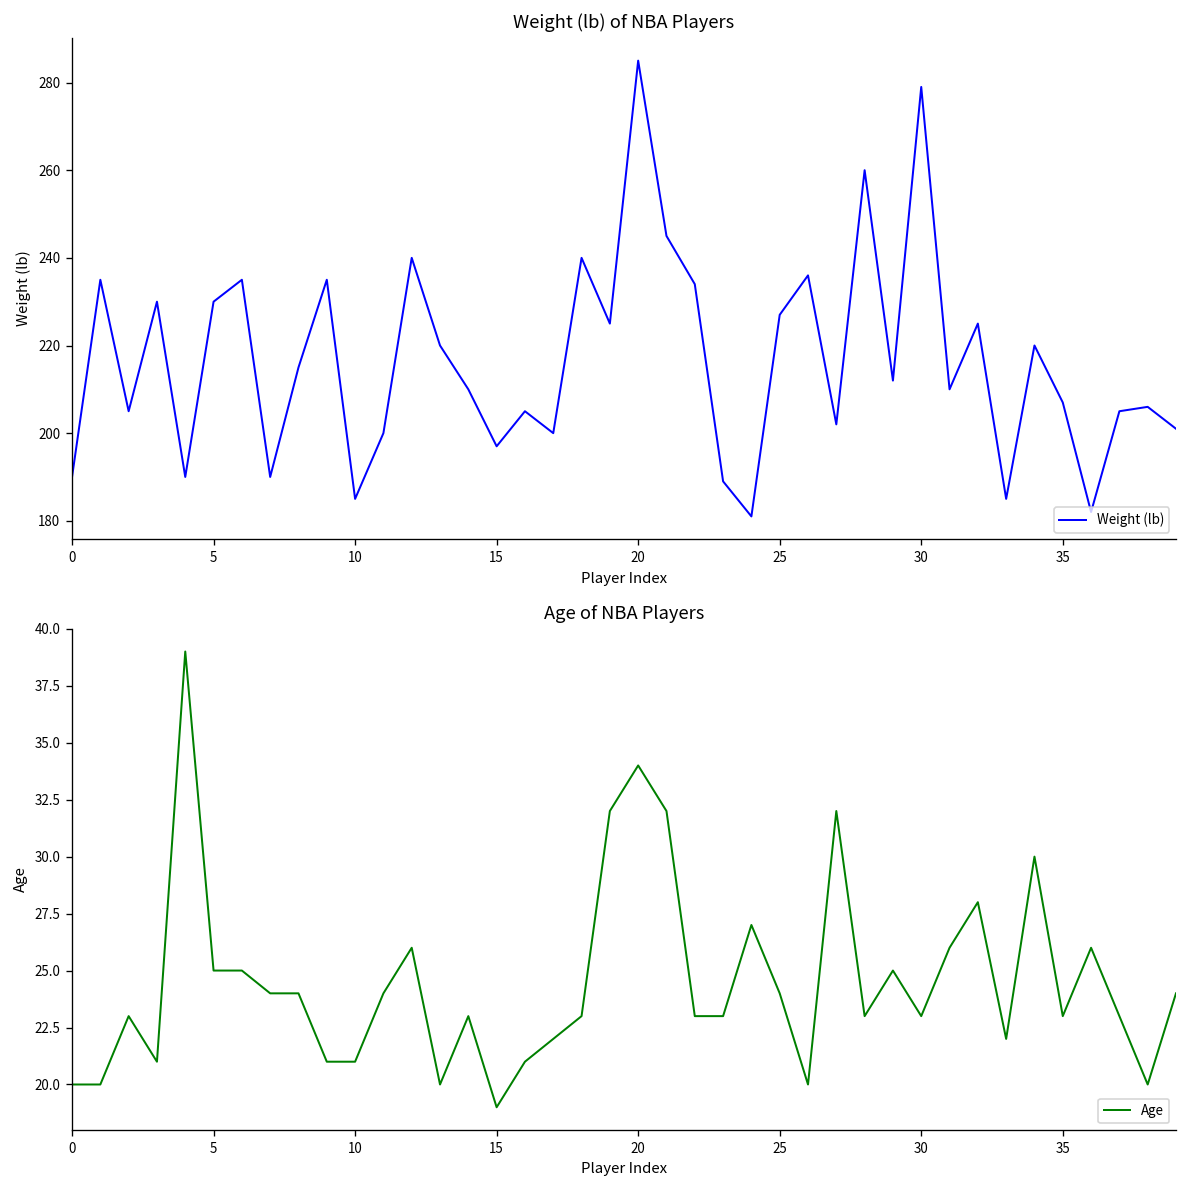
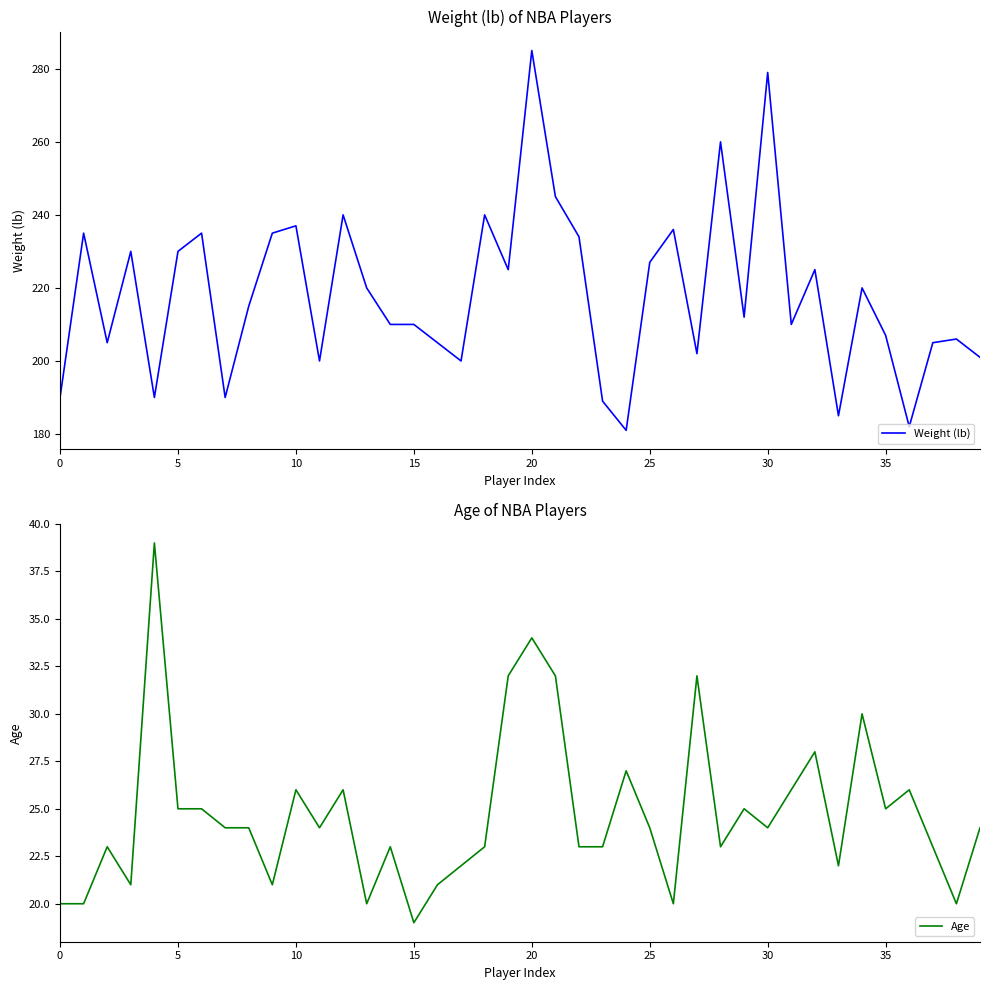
Weight (lb) of NBA Players, 10: 185 -> 237
Weight (lb) of NBA Players, 15: 197 -> 210
Age of NBA Players, 10: 21 -> 26
Age of NBA Players, 30: 23 -> 24
Age of NBA Players, 35: 23 -> 25
